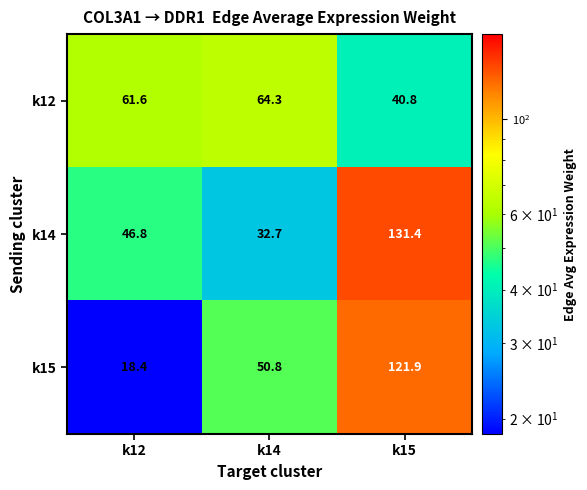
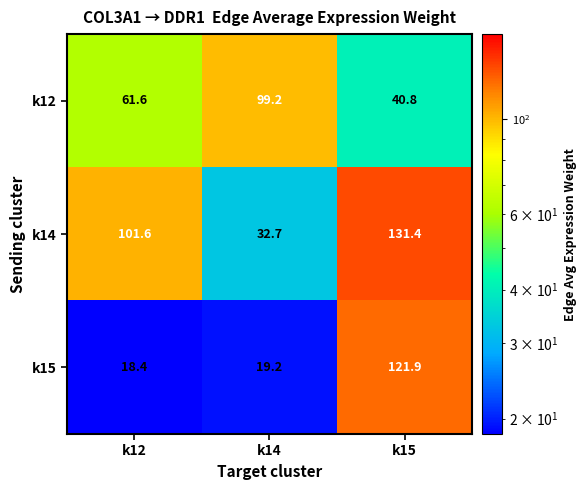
k12, k14: 64.3 -> 99.2
k14, k12: 46.8 -> 101.6
k15, k14: 50.8 -> 19.2
